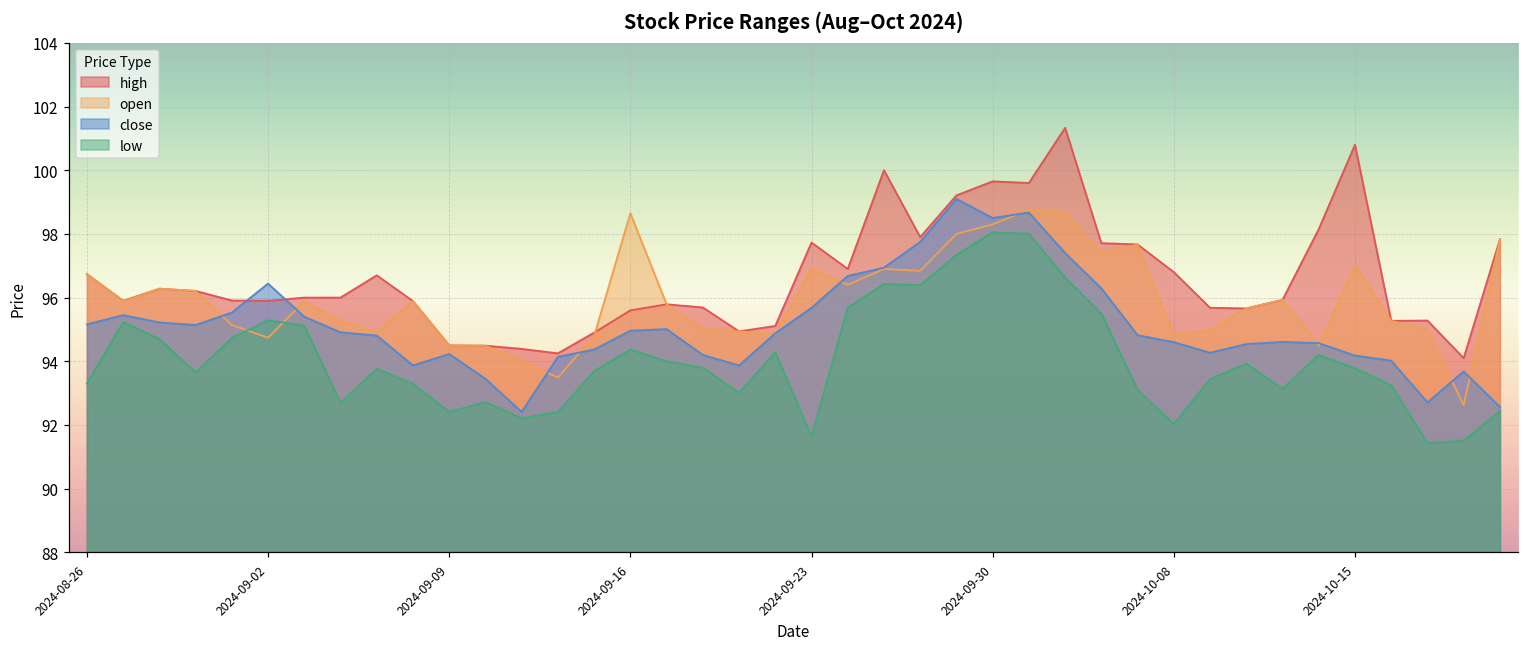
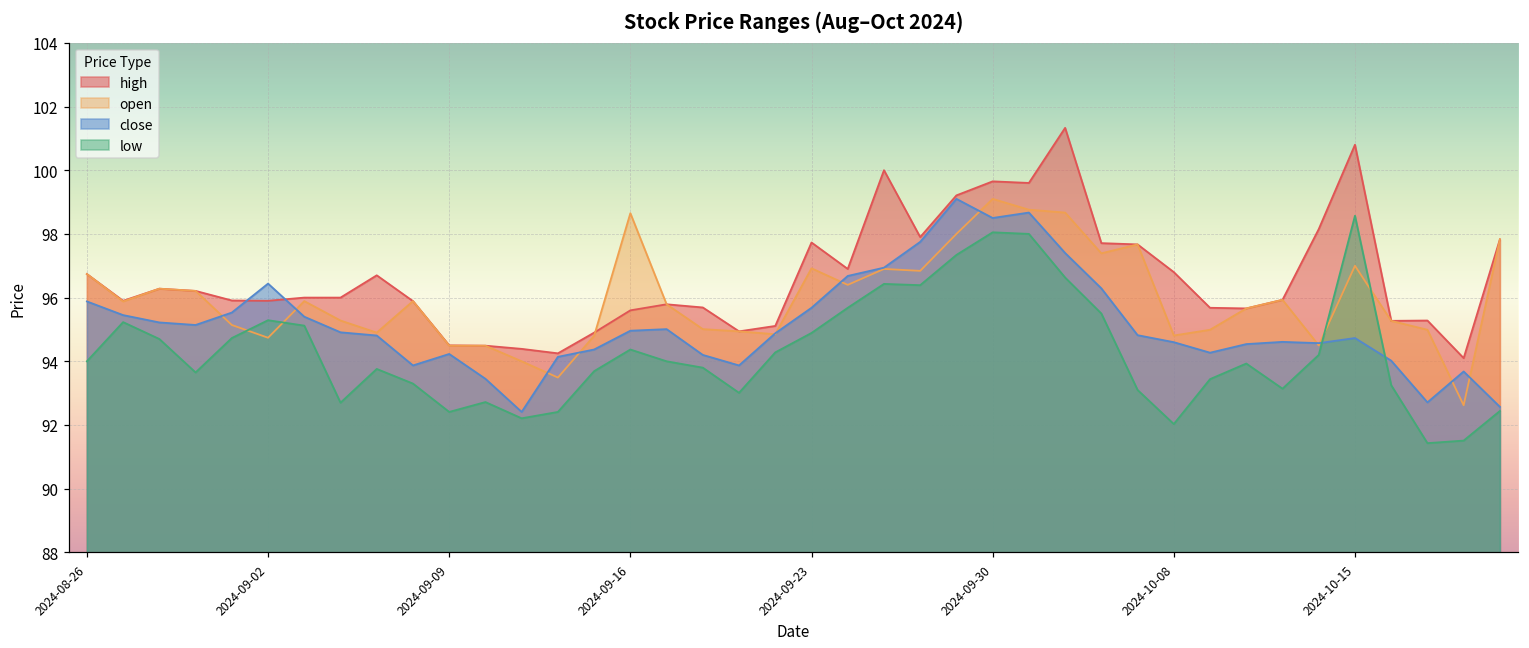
close, 2024-08-26: 95.2 -> 95.9
low, 2024-08-26: 93.3 -> 94.0
low, 2024-09-23: 91.6 -> 94.9
open, 2024-09-30: 98.3 -> 99.1
close, 2024-10-15: 94.2 -> 94.7
low, 2024-10-15: 93.8 -> 98.6
